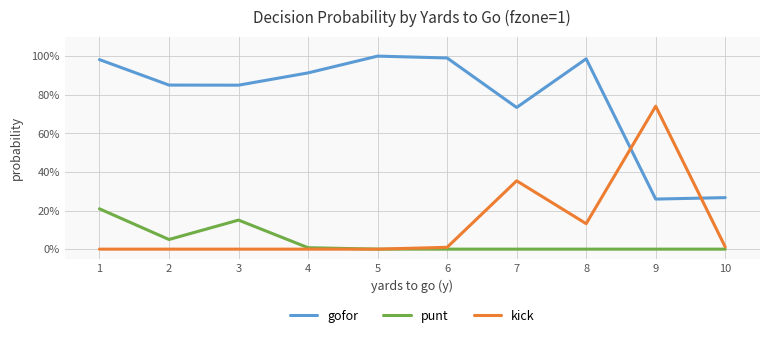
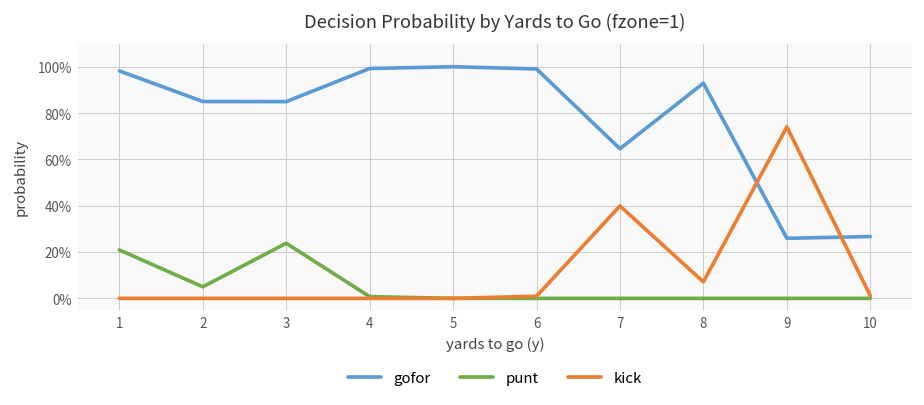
punt, 3: 15% -> 24%
gofor, 4: 91% -> 99%
gofor, 7: 73% -> 65%
kick, 7: 35% -> 40%
gofor, 8: 99% -> 93%
kick, 8: 13% -> 7%
